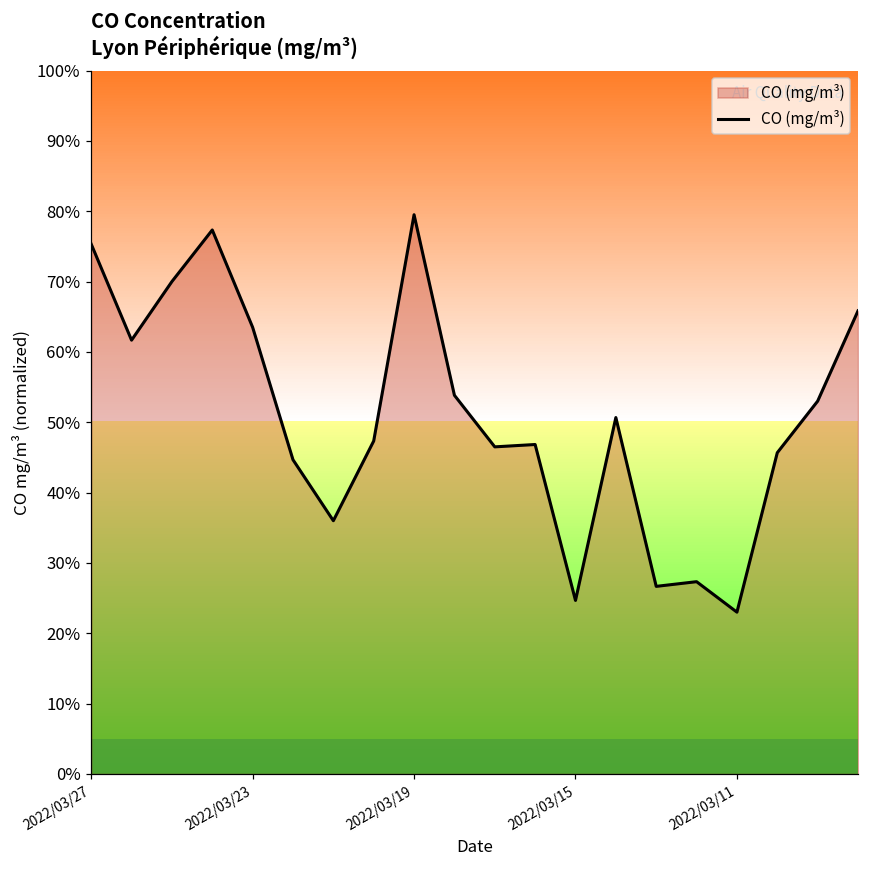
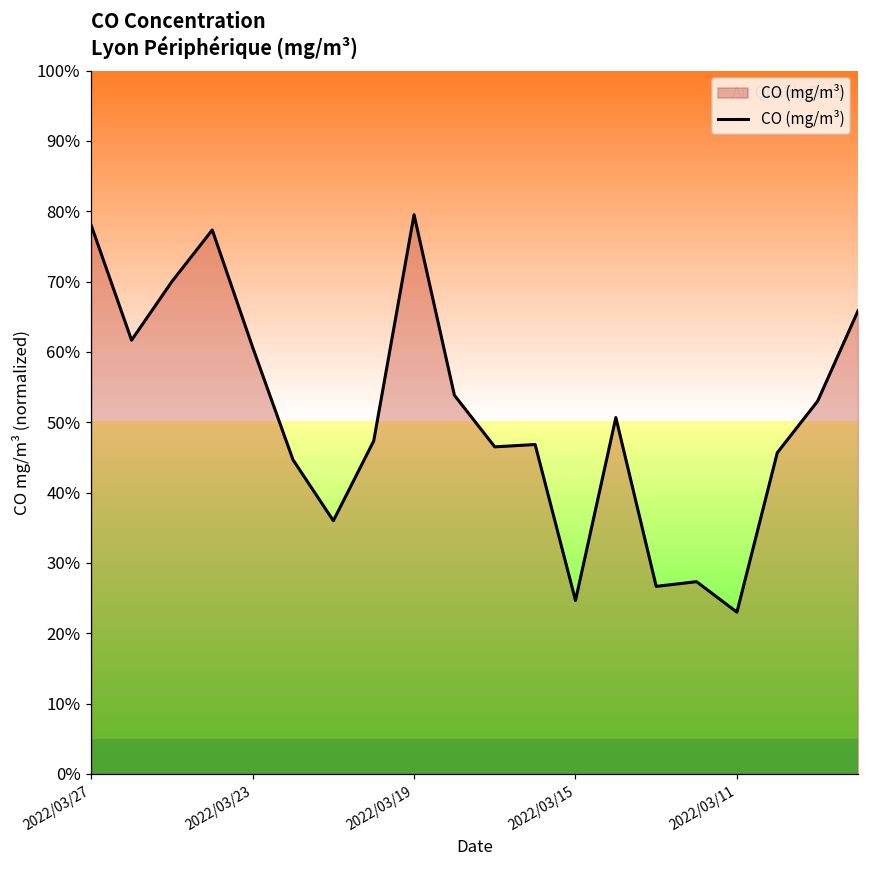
2022/03/27: 75% -> 78%
2022/03/23: 64% -> 61%
